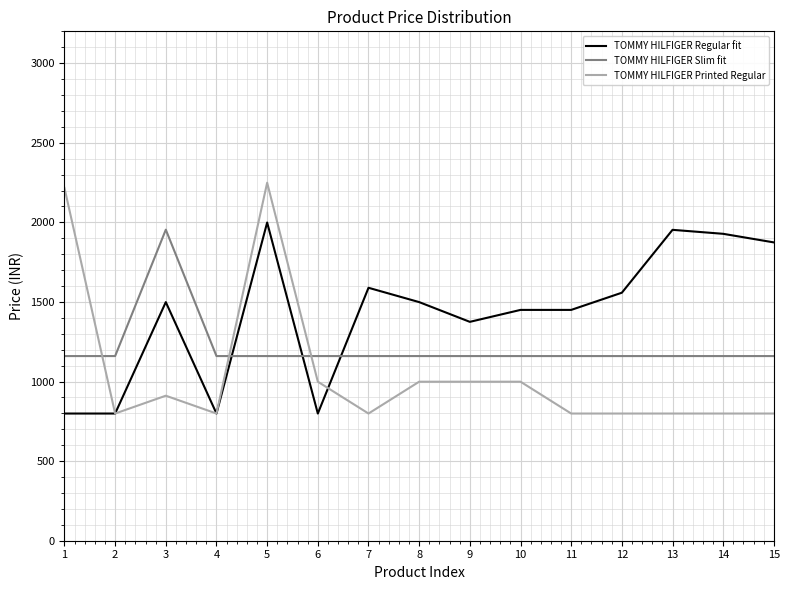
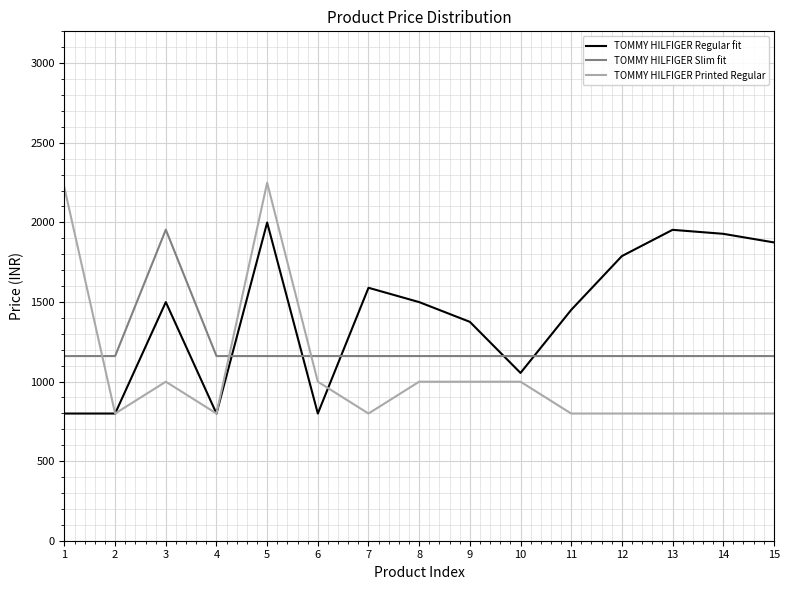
TOMMY HILFIGER Printed Regular, 3: 910 -> 1000
TOMMY HILFIGER Regular fit, 10: 1450 -> 1050
TOMMY HILFIGER Regular fit, 12: 1560 -> 1790
